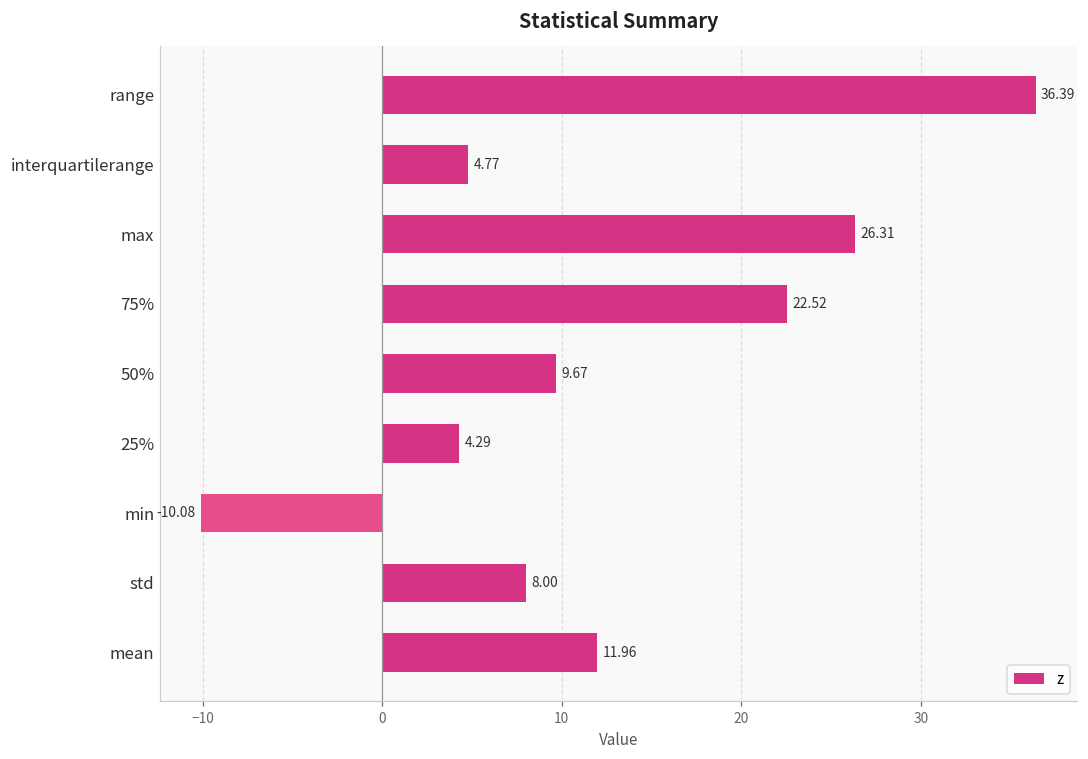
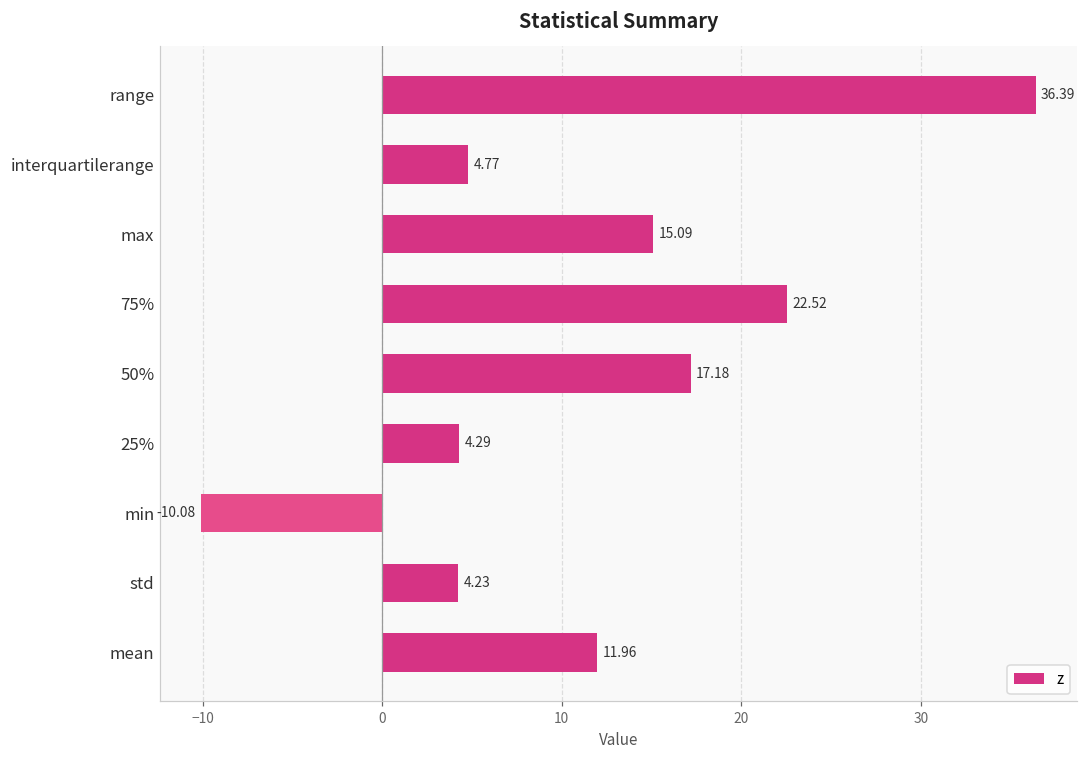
max: 26.31 -> 15.09
50%: 9.67 -> 17.18
std: 8.00 -> 4.23
